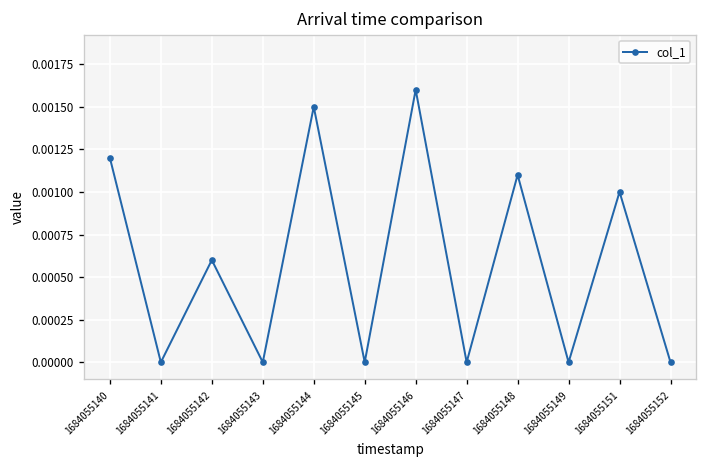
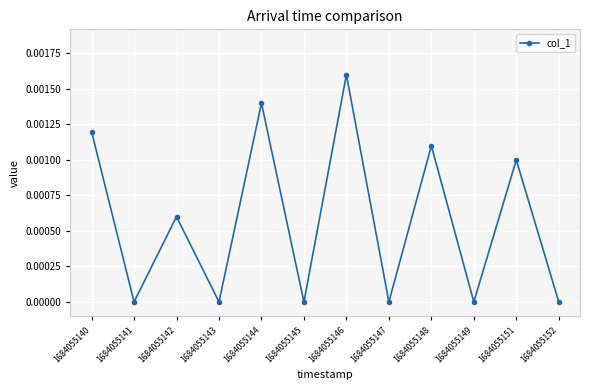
1684055144: 0.0015 -> 0.0014
